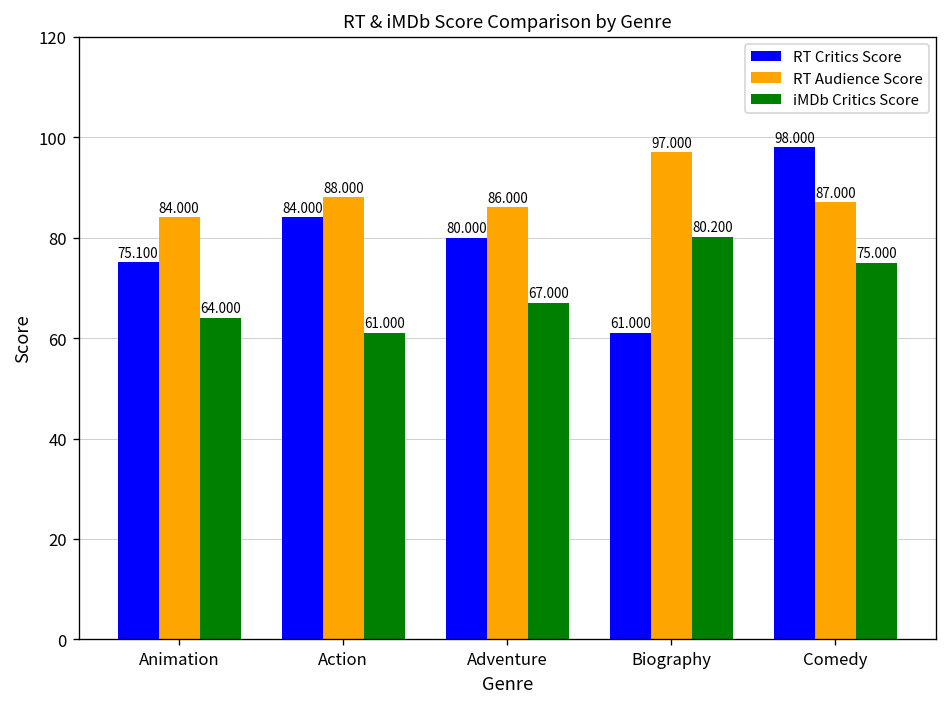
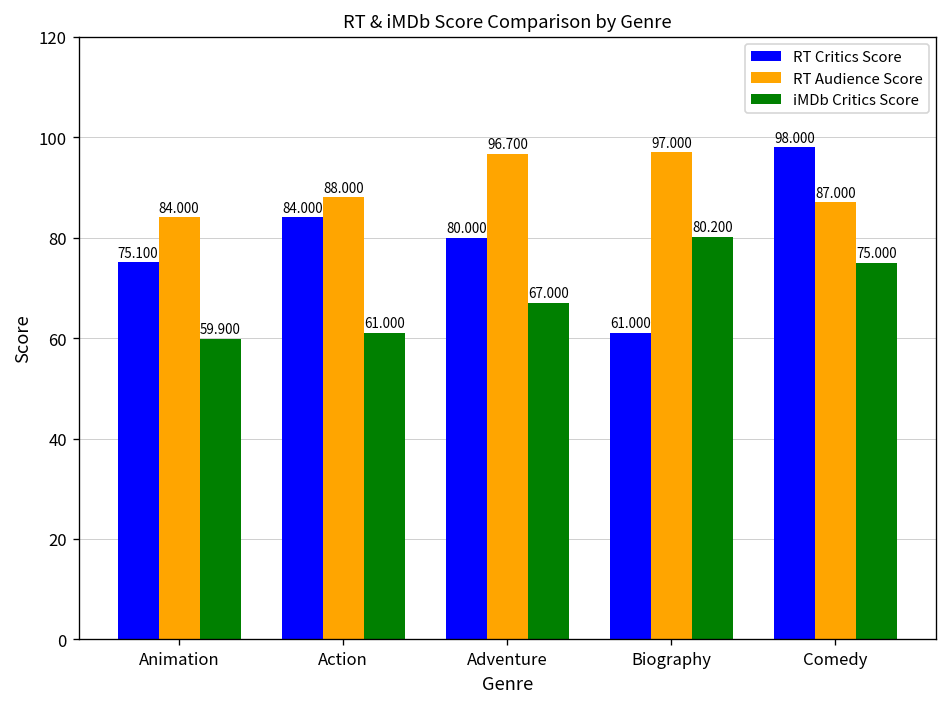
iMDb Critics Score, Animation: 64.000 -> 59.900
RT Audience Score, Adventure: 86.000 -> 96.700
